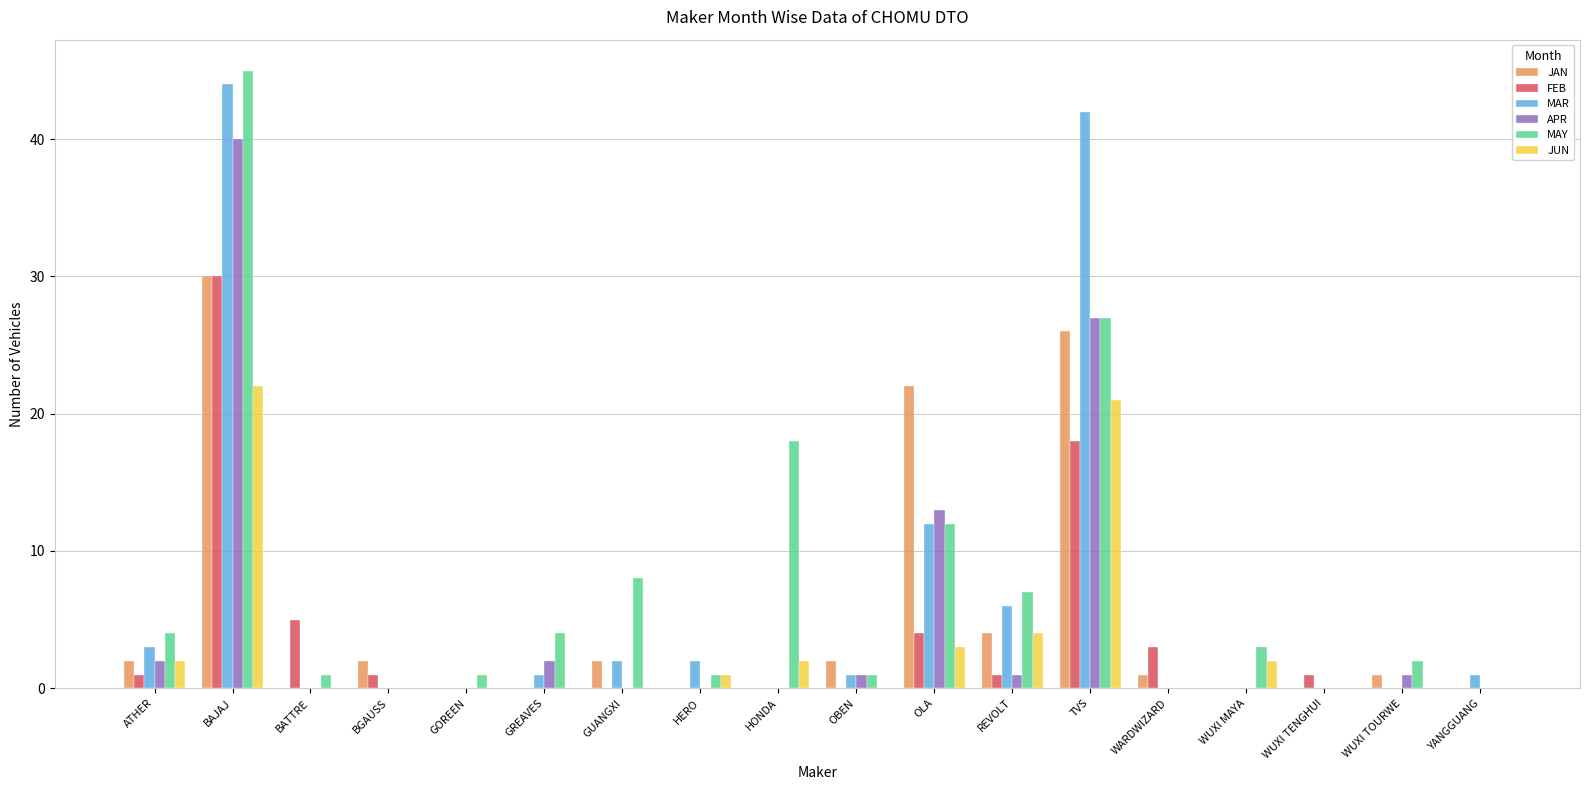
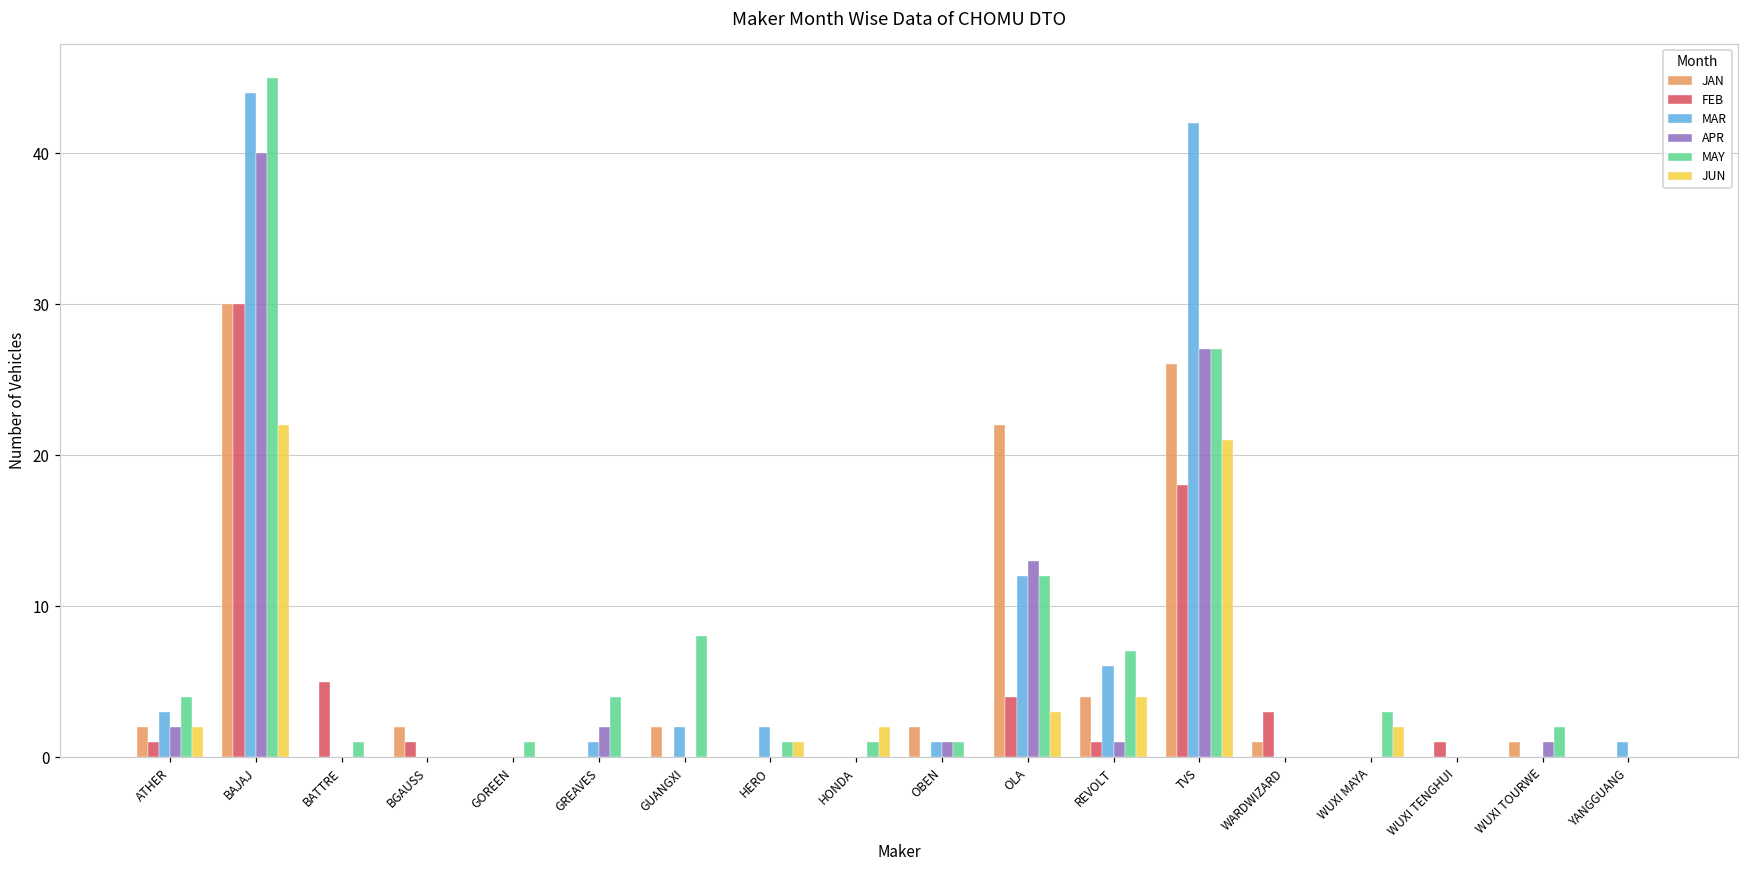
MAY, HONDA: 18 -> 1
